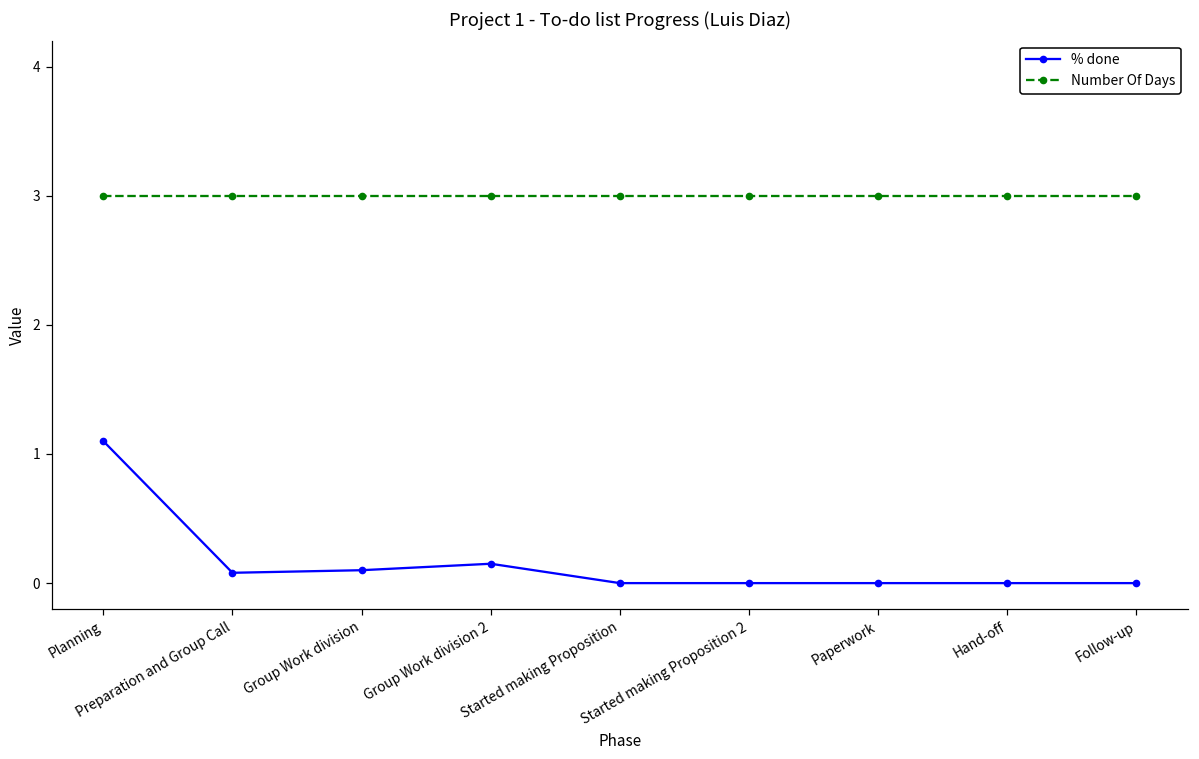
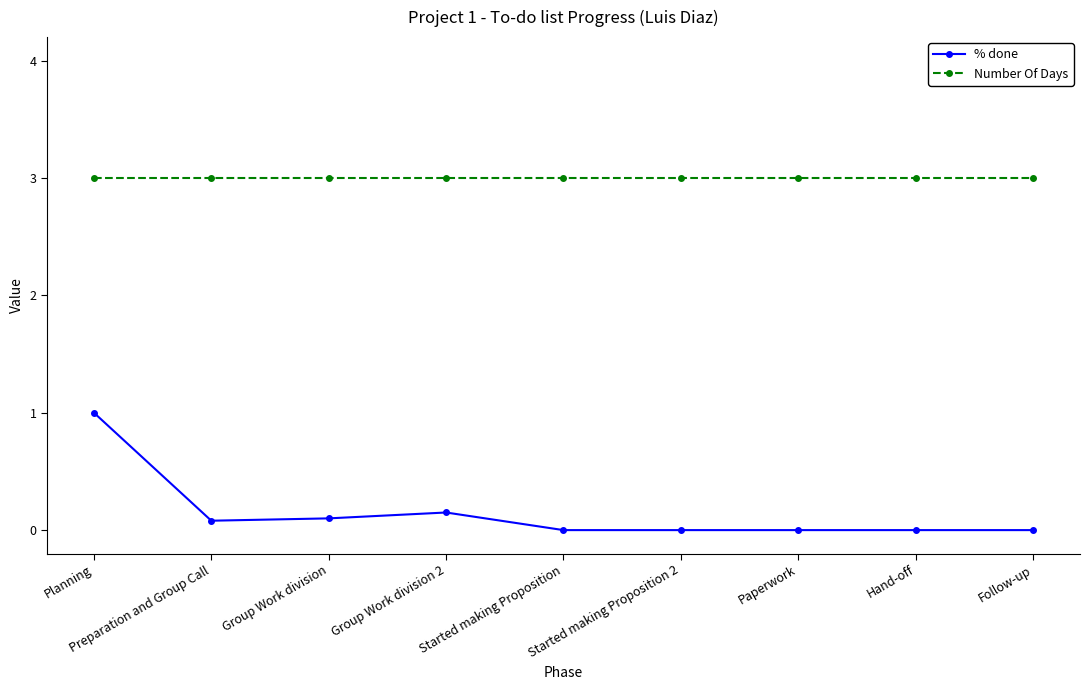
% done, Planning: 1.1 -> 1.0
